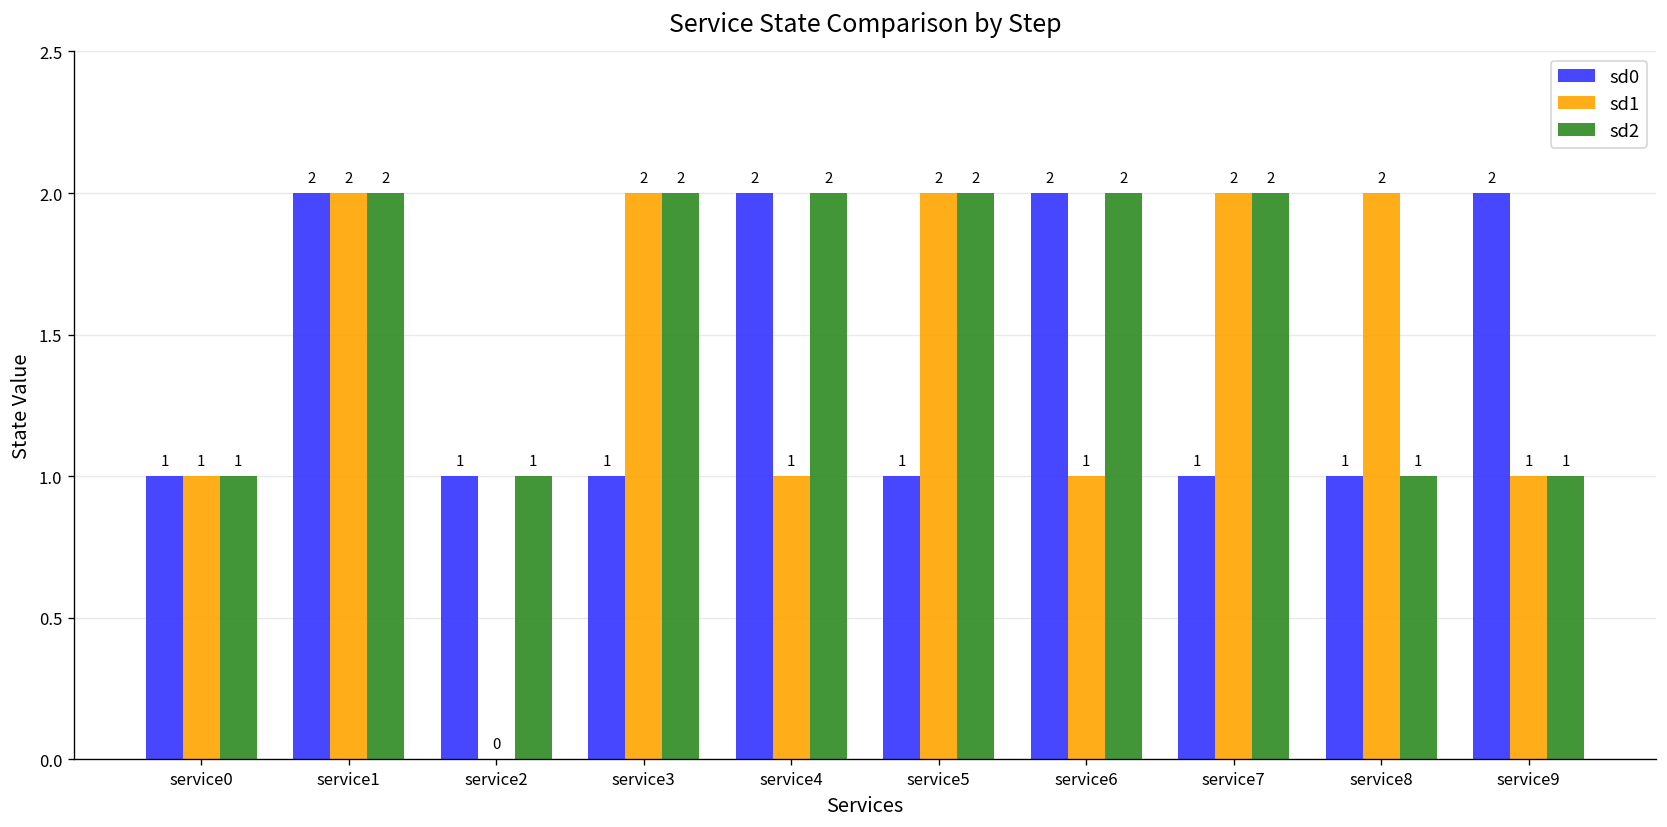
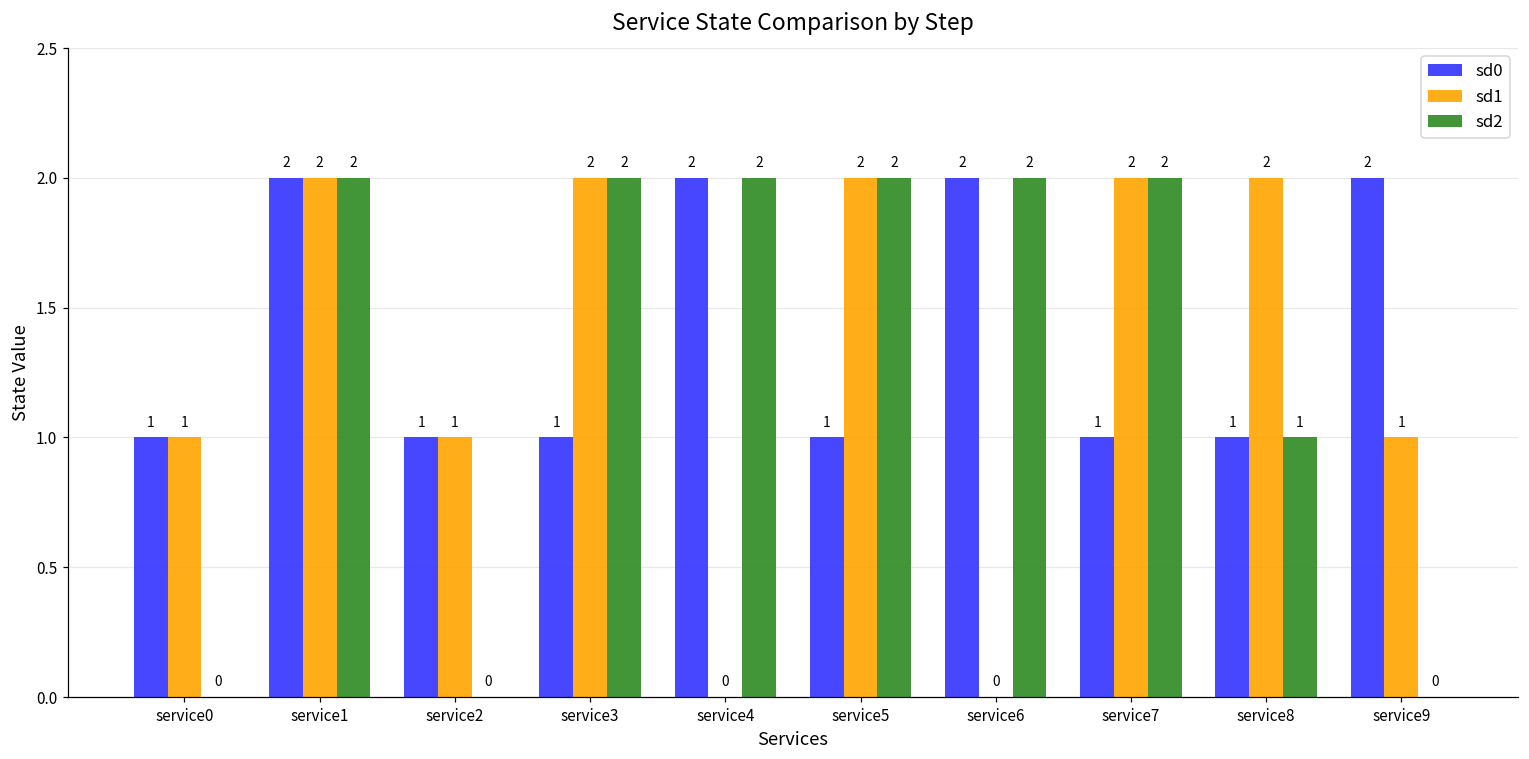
sd2, service0: 1 -> 0
sd1, service2: 0 -> 1
sd2, service2: 1 -> 0
sd1, service4: 1 -> 0
sd1, service6: 1 -> 0
sd2, service9: 1 -> 0
